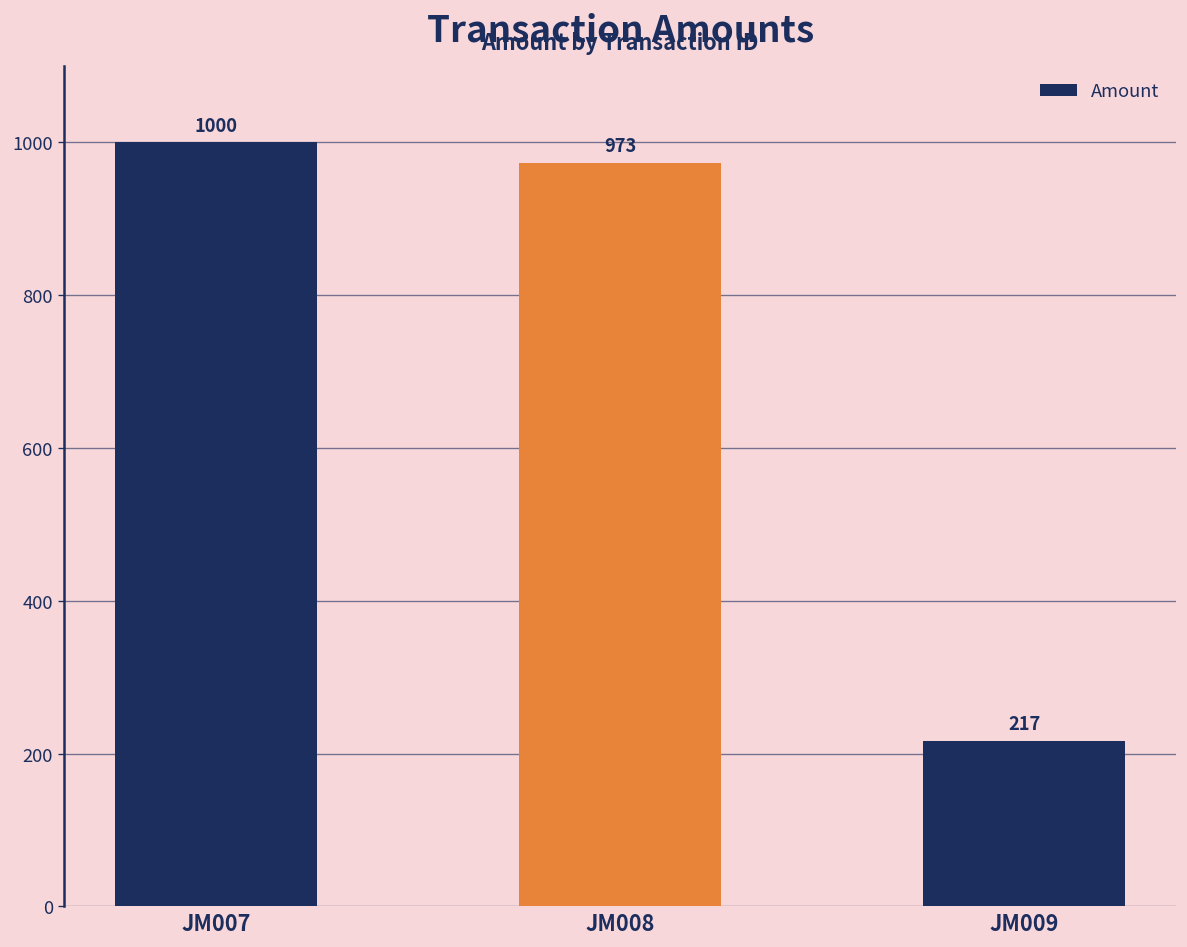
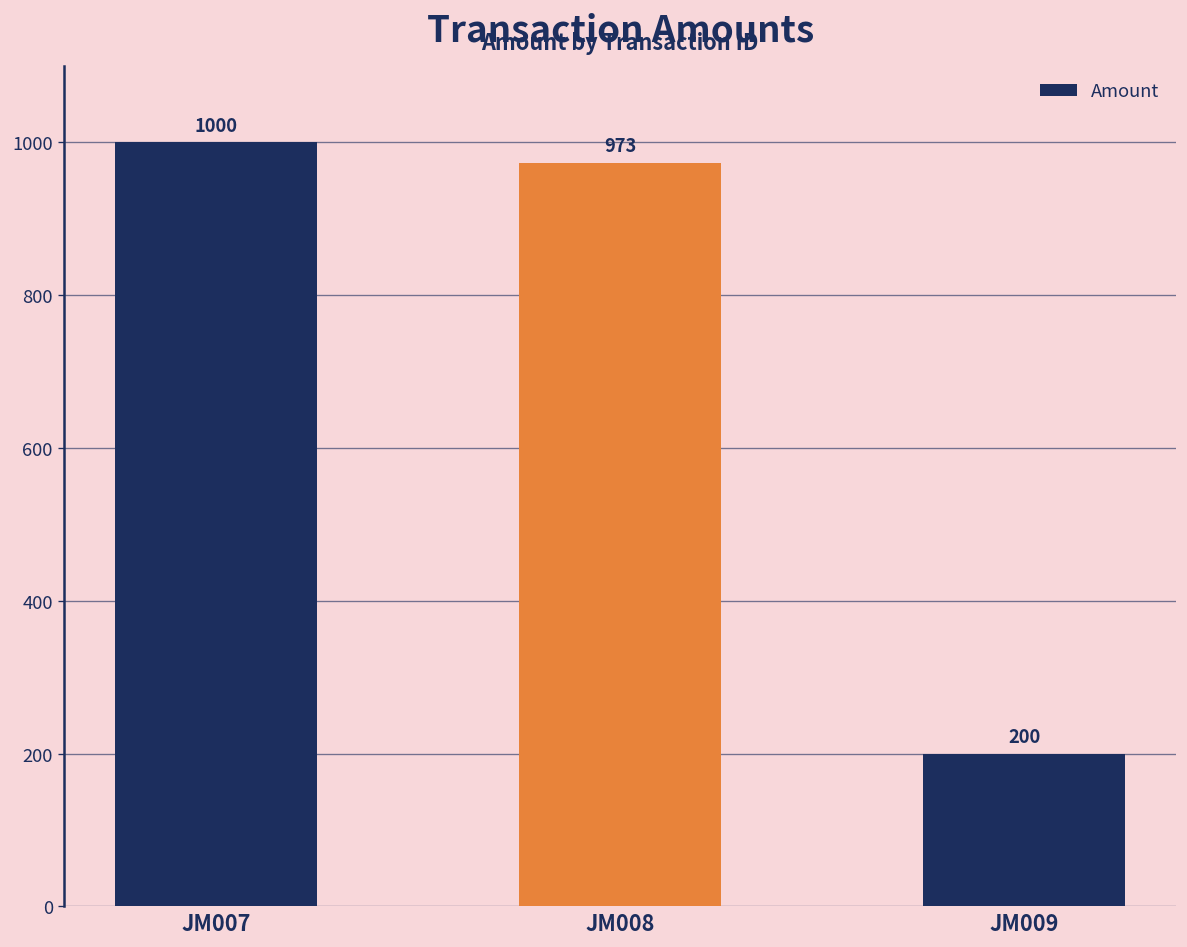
JM009: 217 -> 200
